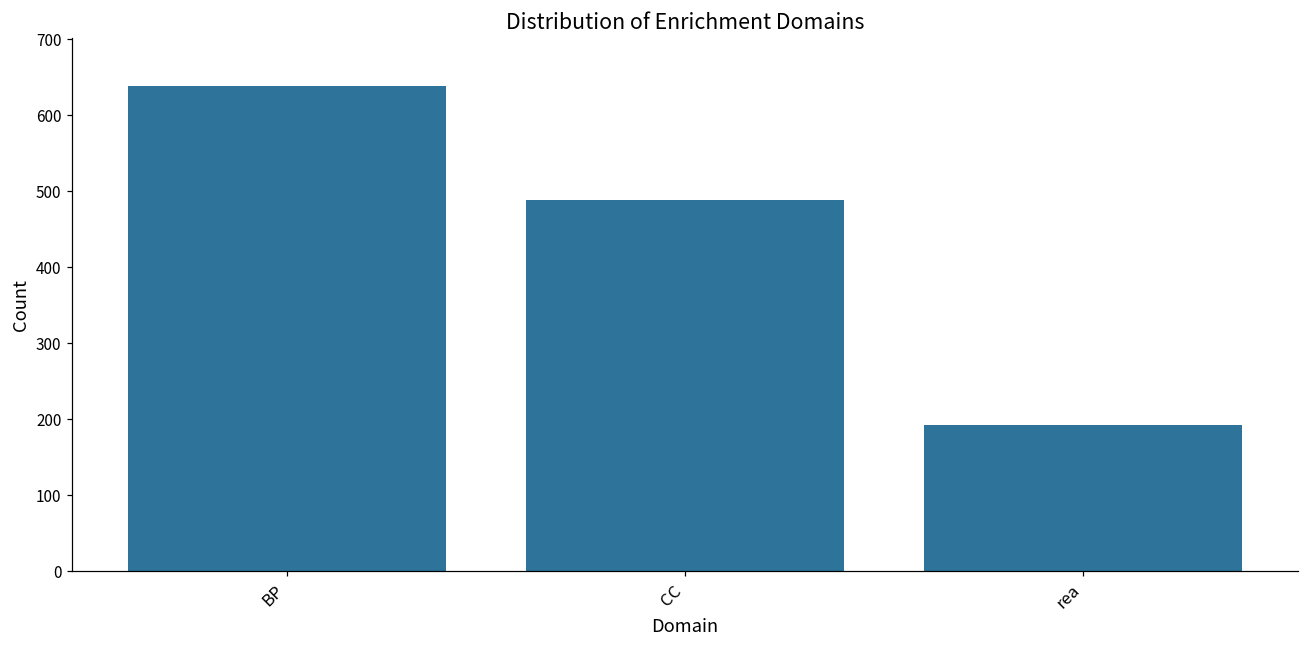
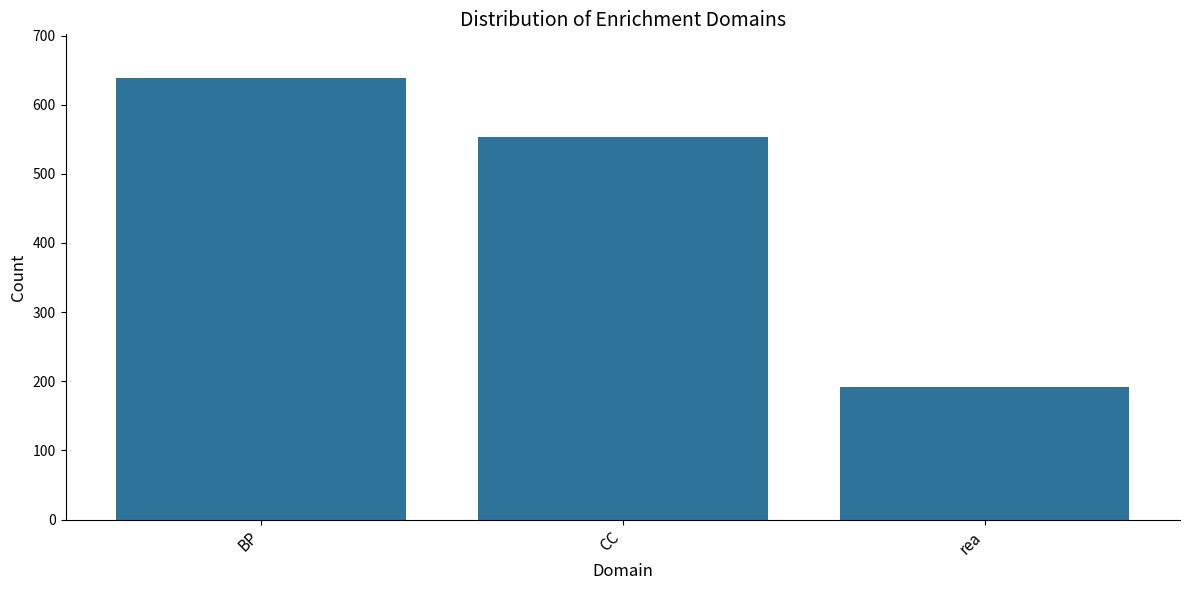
CC: 490 -> 550
